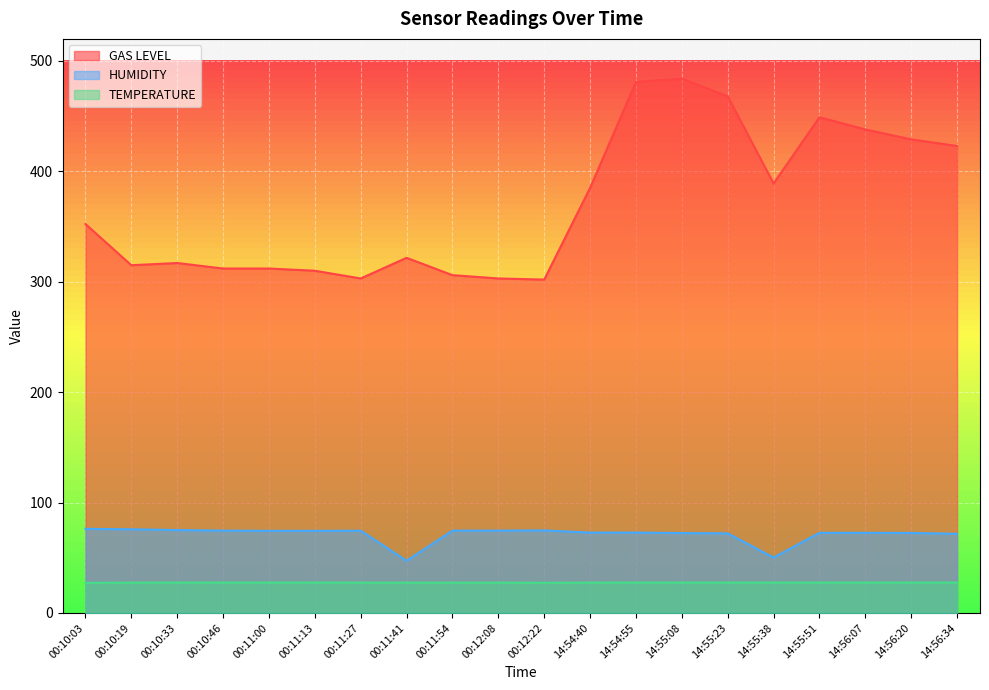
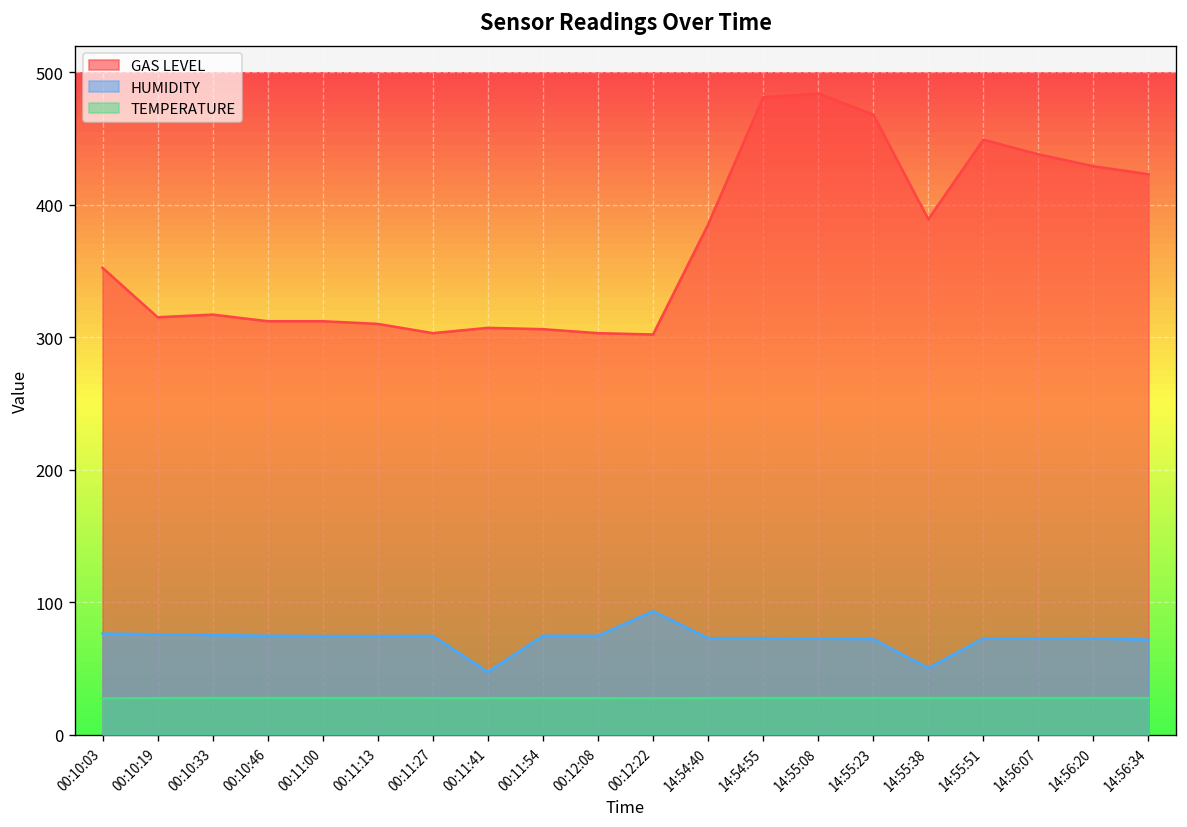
GAS LEVEL, 00:11:41: 322 -> 307
HUMIDITY, 00:12:22: 75 -> 93
